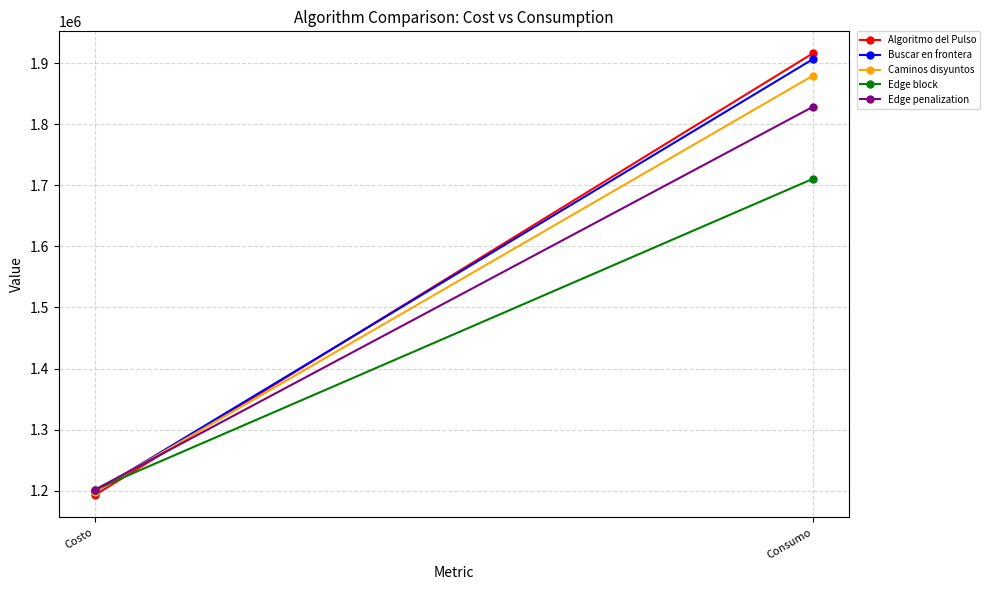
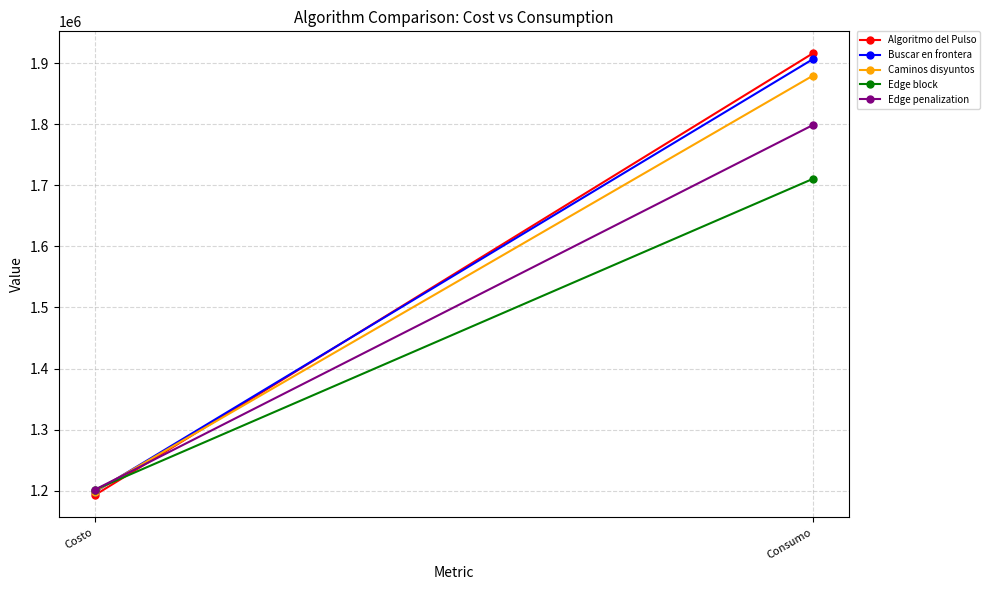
Edge penalization, Consumo: 1830000 -> 1800000
